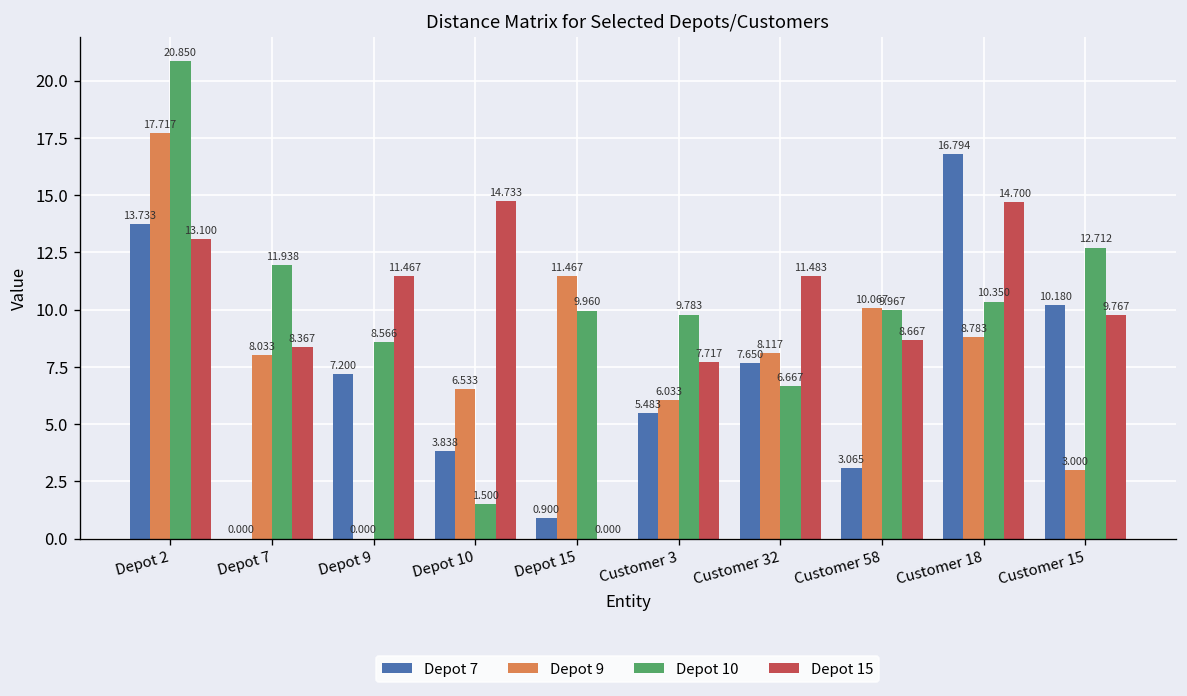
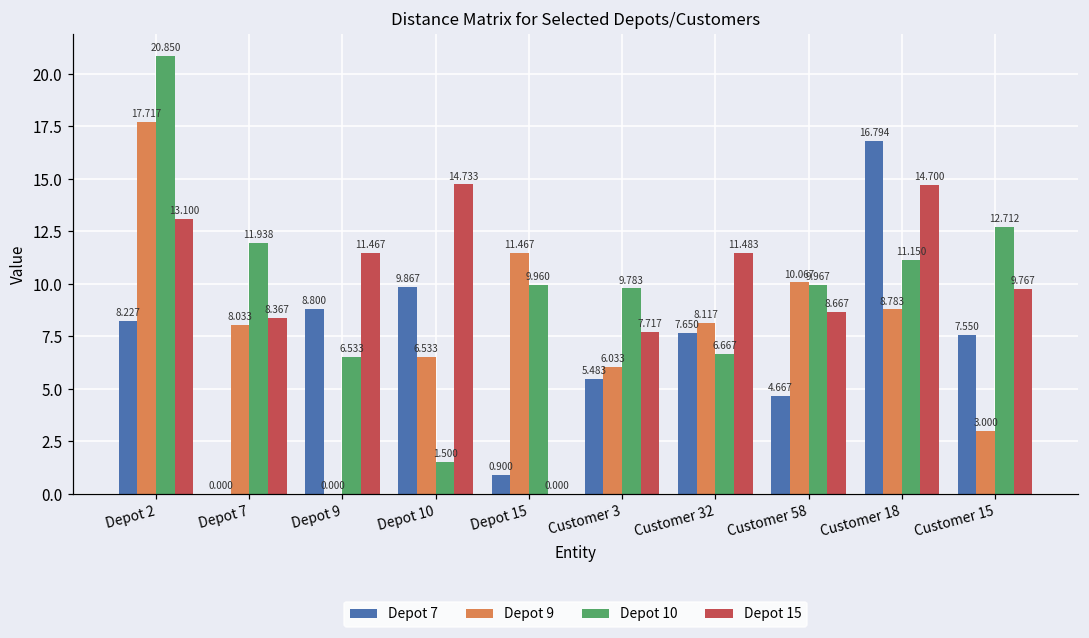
Depot 7, Depot 2: 13.733 -> 8.227
Depot 7, Depot 9: 7.200 -> 8.800
Depot 10, Depot 9: 8.566 -> 6.533
Depot 7, Depot 10: 3.838 -> 9.867
Depot 7, Customer 58: 3.065 -> 4.667
Depot 10, Customer 18: 10.350 -> 11.150
Depot 7, Customer 15: 10.180 -> 7.550
